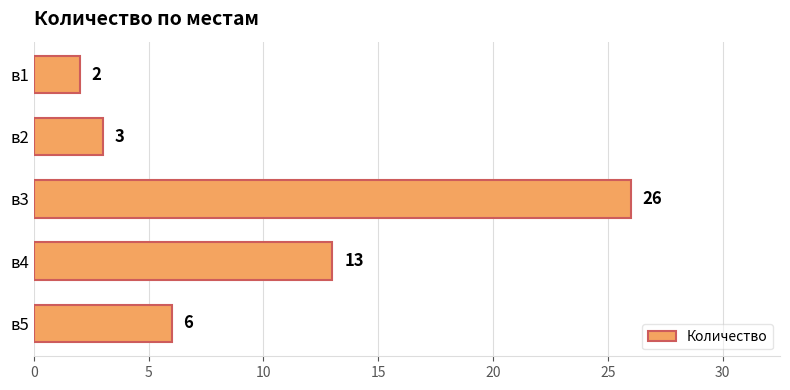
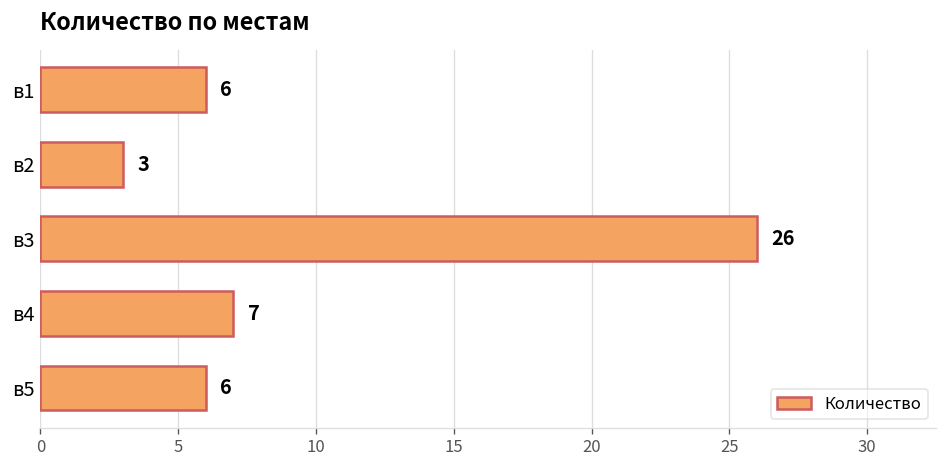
в1: 2 -> 6
в4: 13 -> 7
